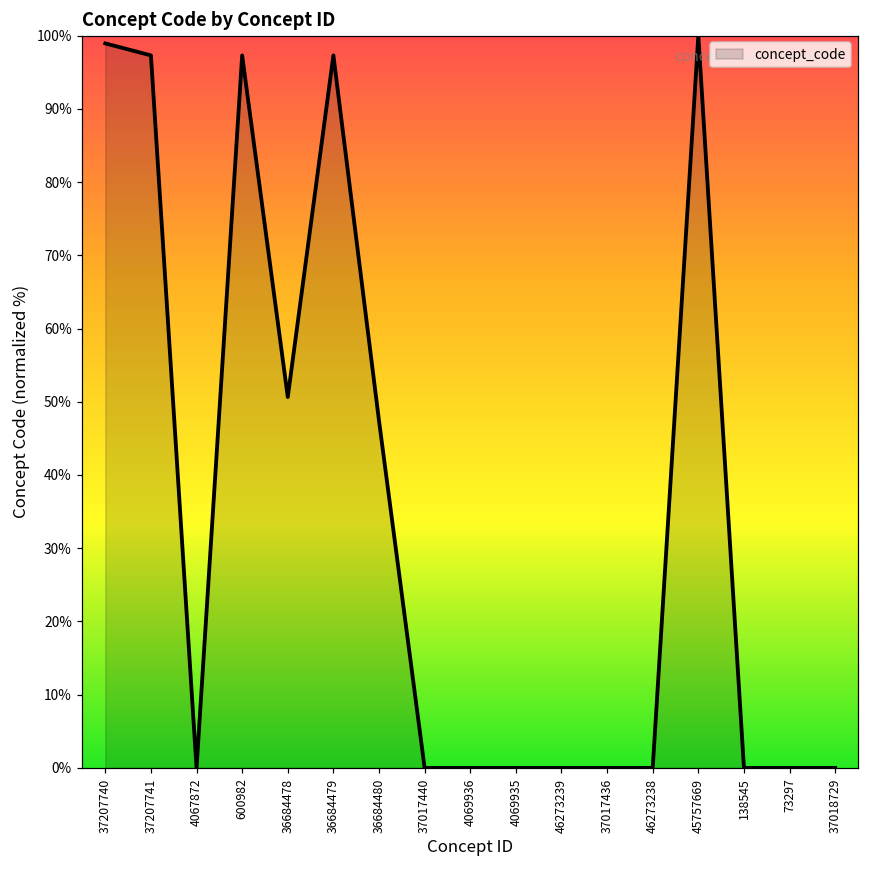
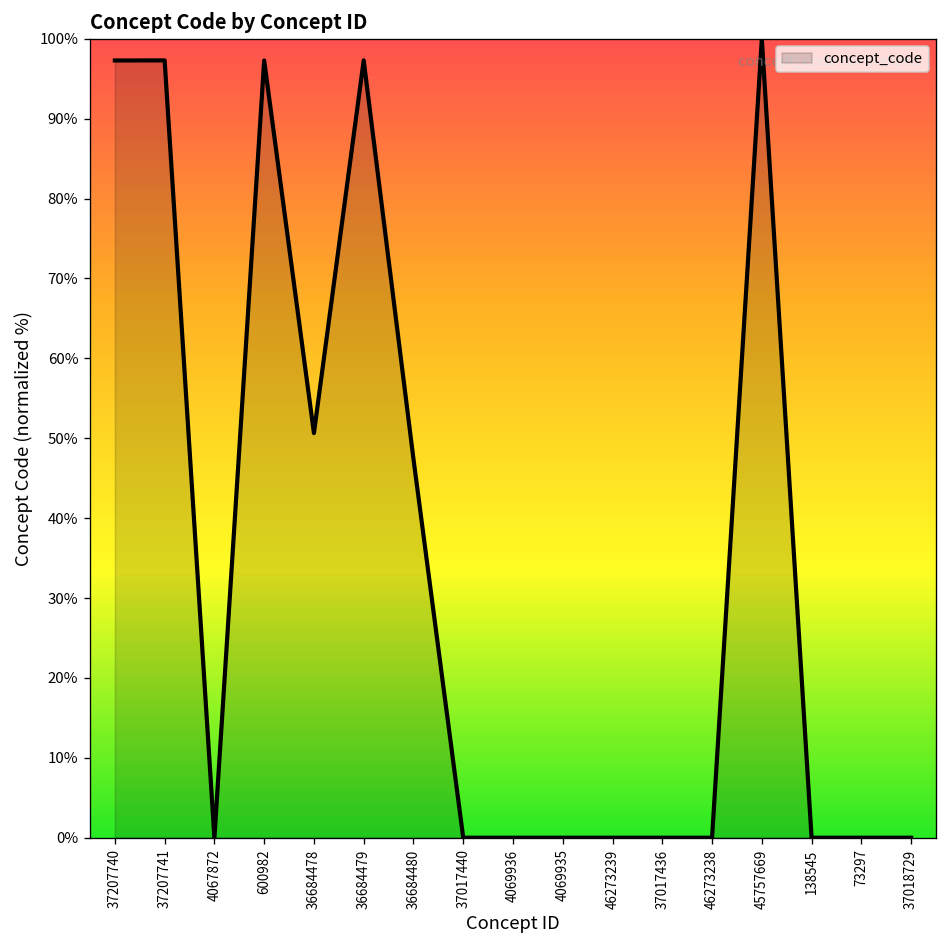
37207740: 99% -> 97%
